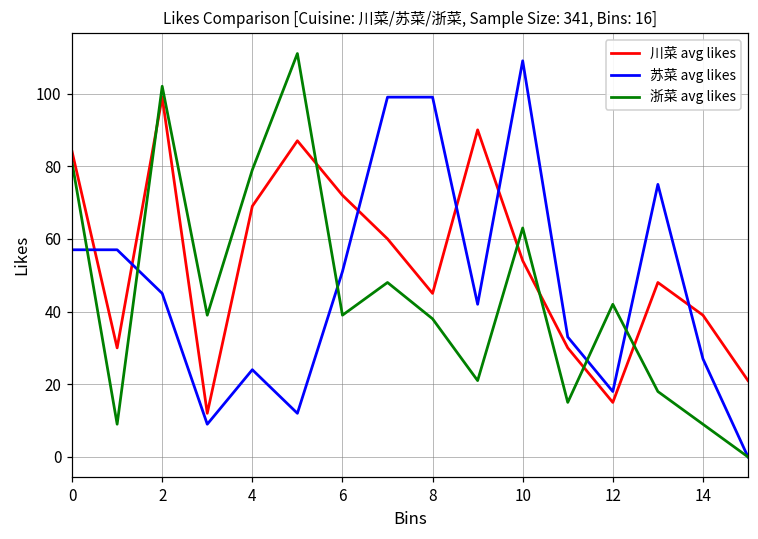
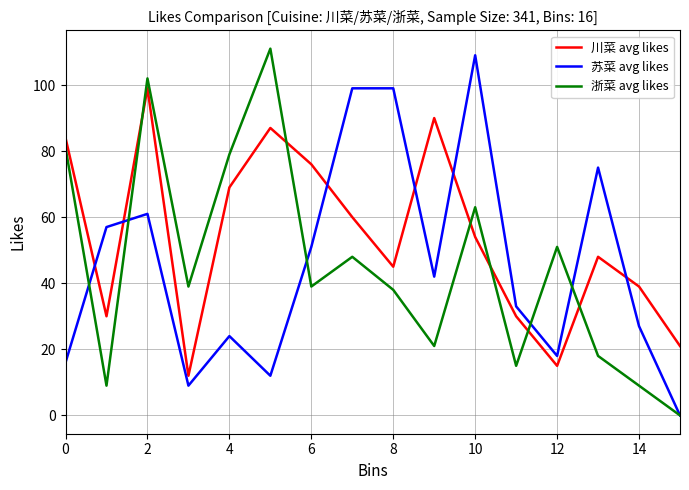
苏菜 avg likes, 0: 57 -> 16
苏菜 avg likes, 2: 45 -> 61
川菜 avg likes, 6: 72 -> 76
浙菜 avg likes, 12: 42 -> 51
